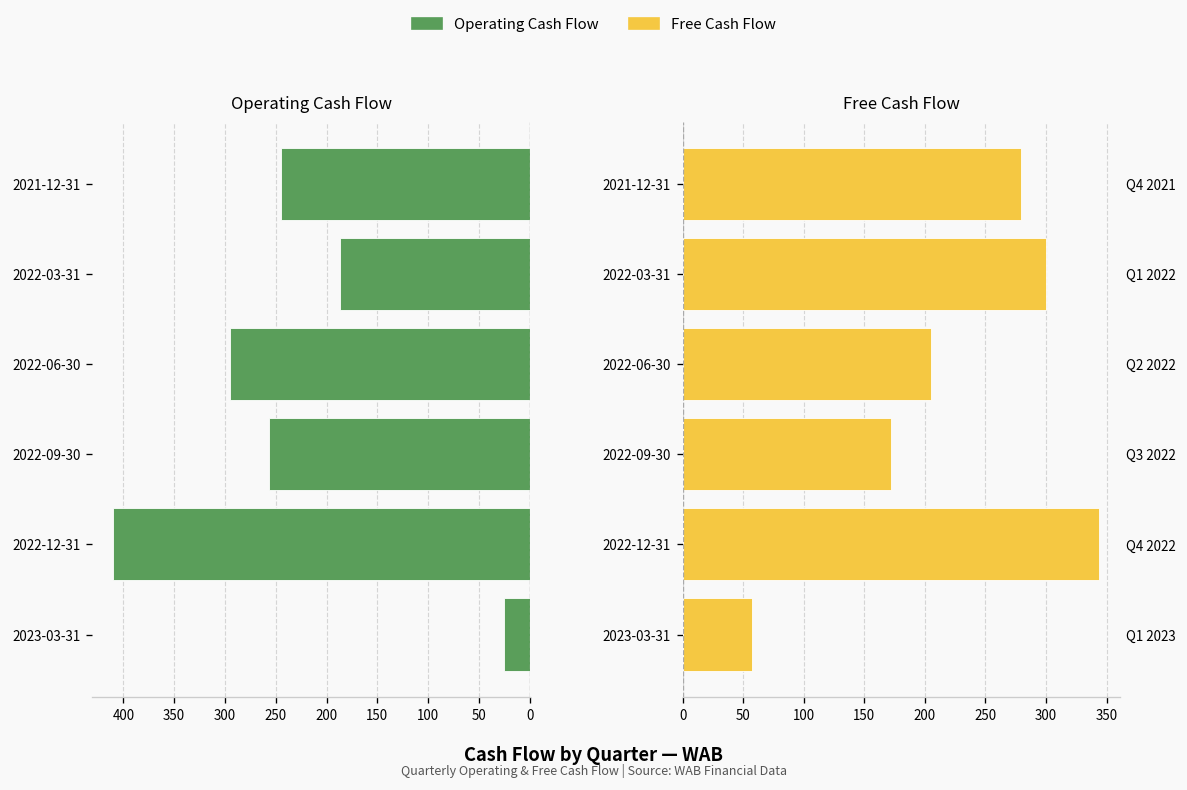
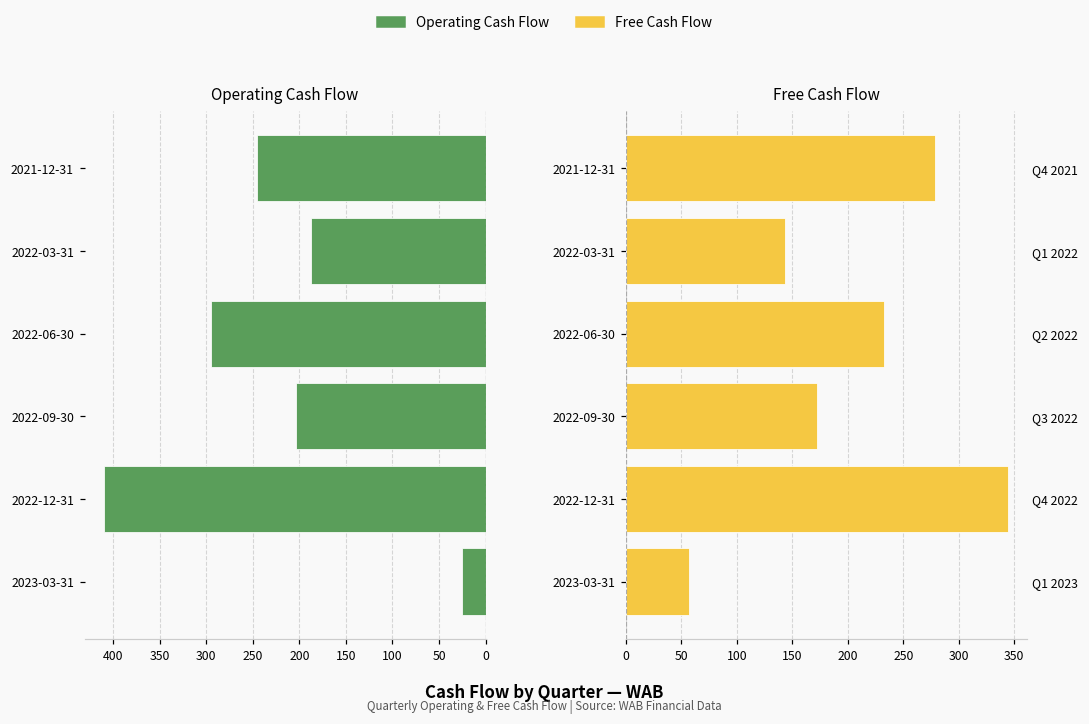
Operating Cash Flow, 2022-09-30: 260 -> 200
Free Cash Flow, 2022-03-31: 300 -> 143
Free Cash Flow, 2022-06-30: 205 -> 233
